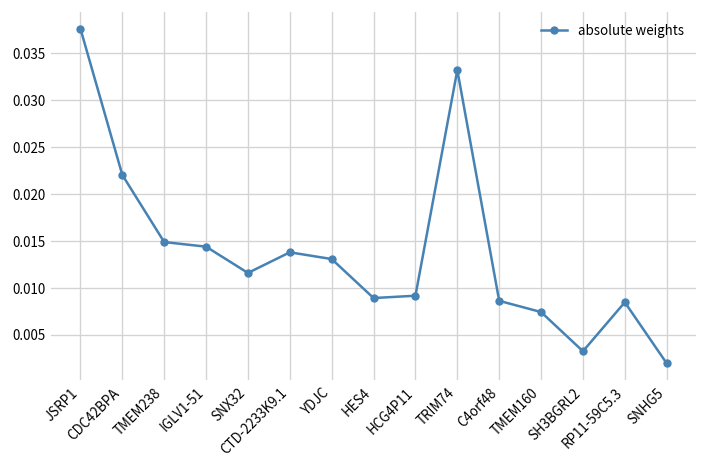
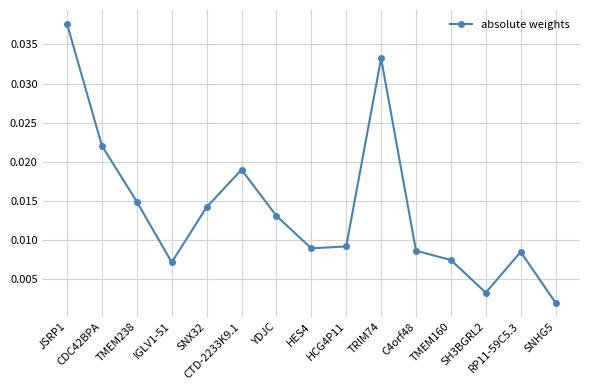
IGLV1-51: 0.014 -> 0.007
SNX32: 0.012 -> 0.014
CTD-2233K9.1: 0.014 -> 0.019
